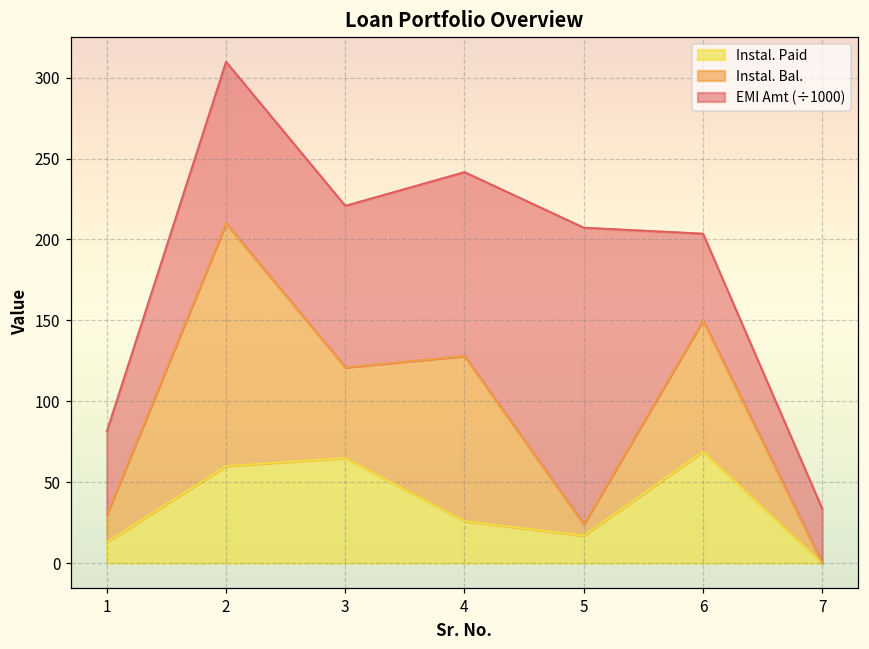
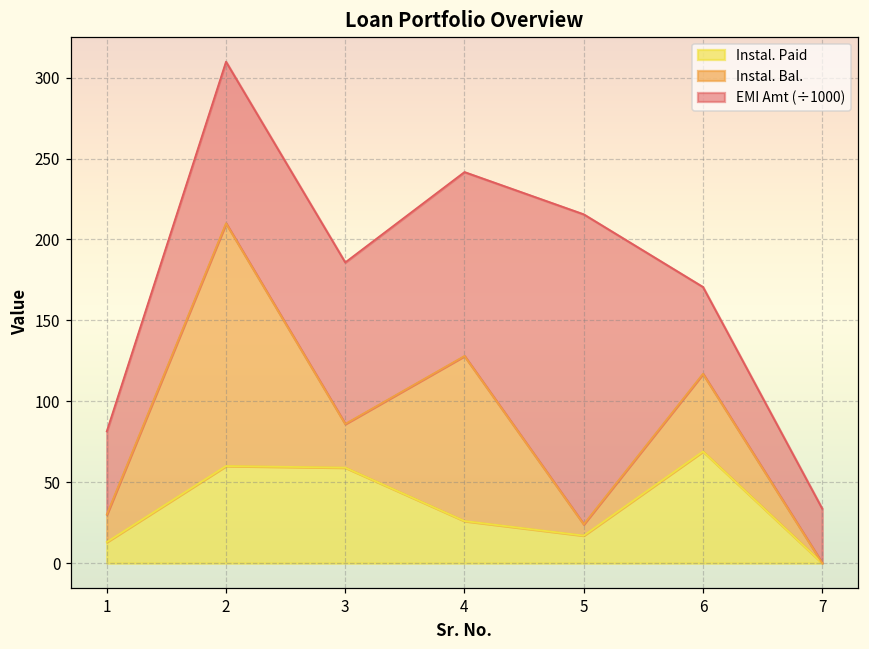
Instal. Paid, 3: 65 -> 59
Instal. Bal., 3: 56 -> 27
EMI Amt (÷1000), 5: 183 -> 192
Instal. Bal., 6: 81 -> 48
